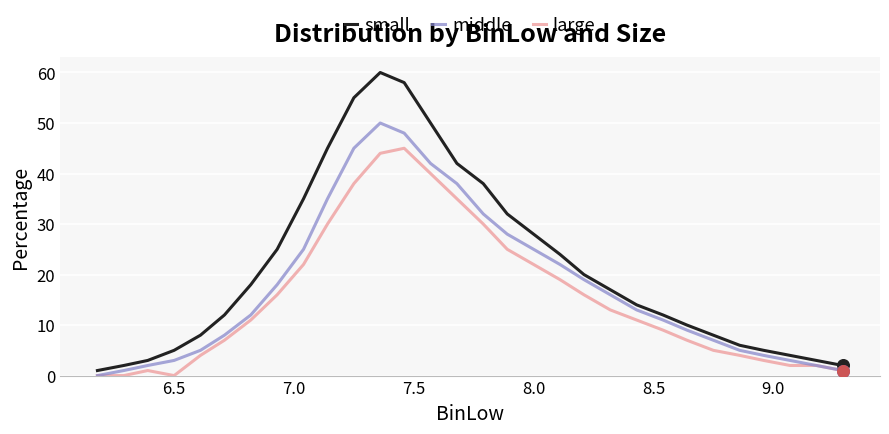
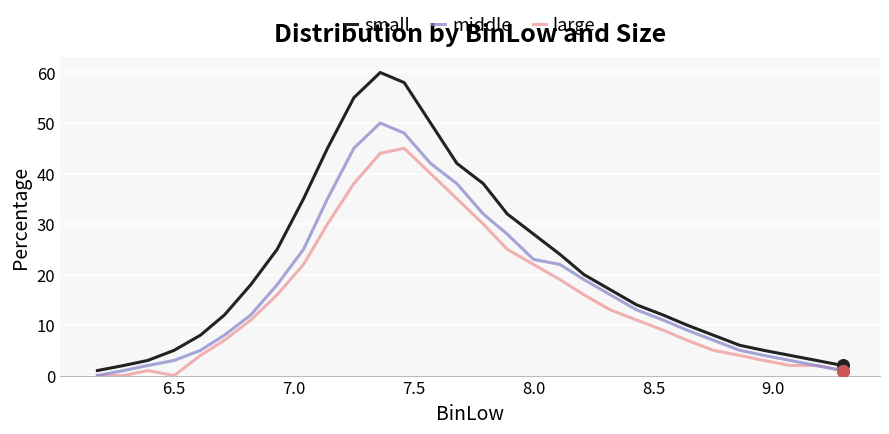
middle, 8.0: 25 -> 23
